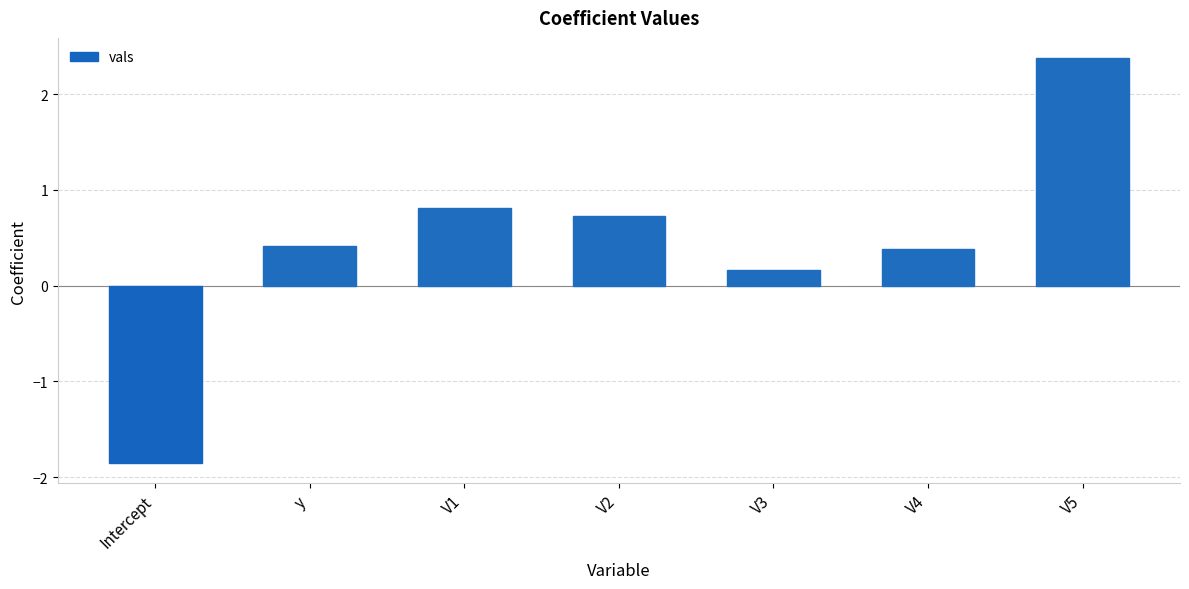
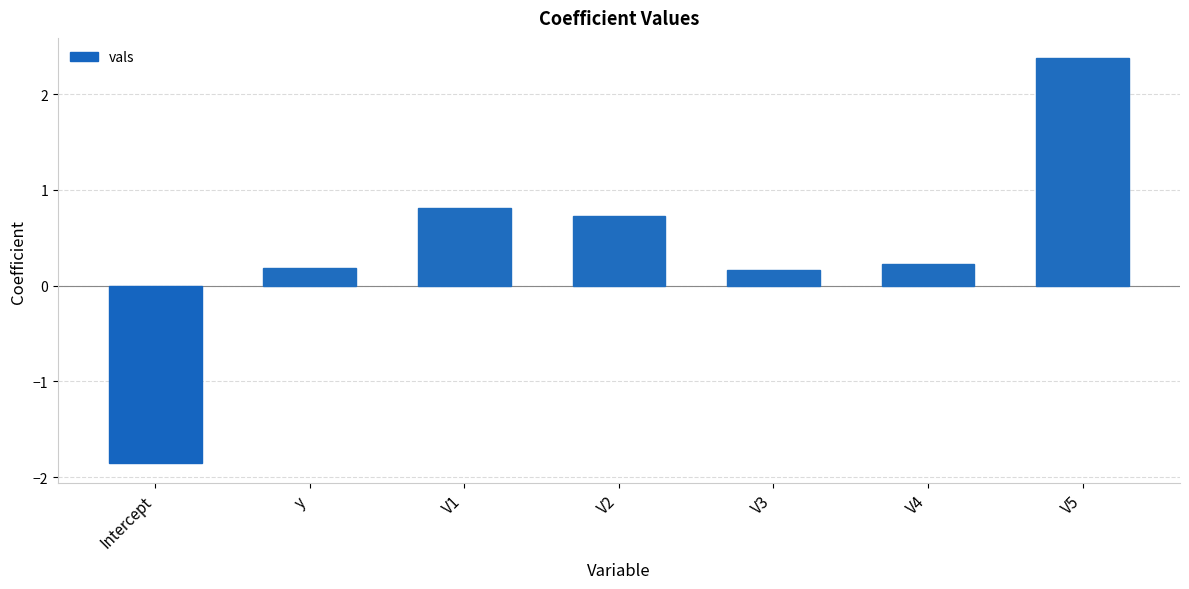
y: 0.4 -> 0.2
V4: 0.4 -> 0.2
